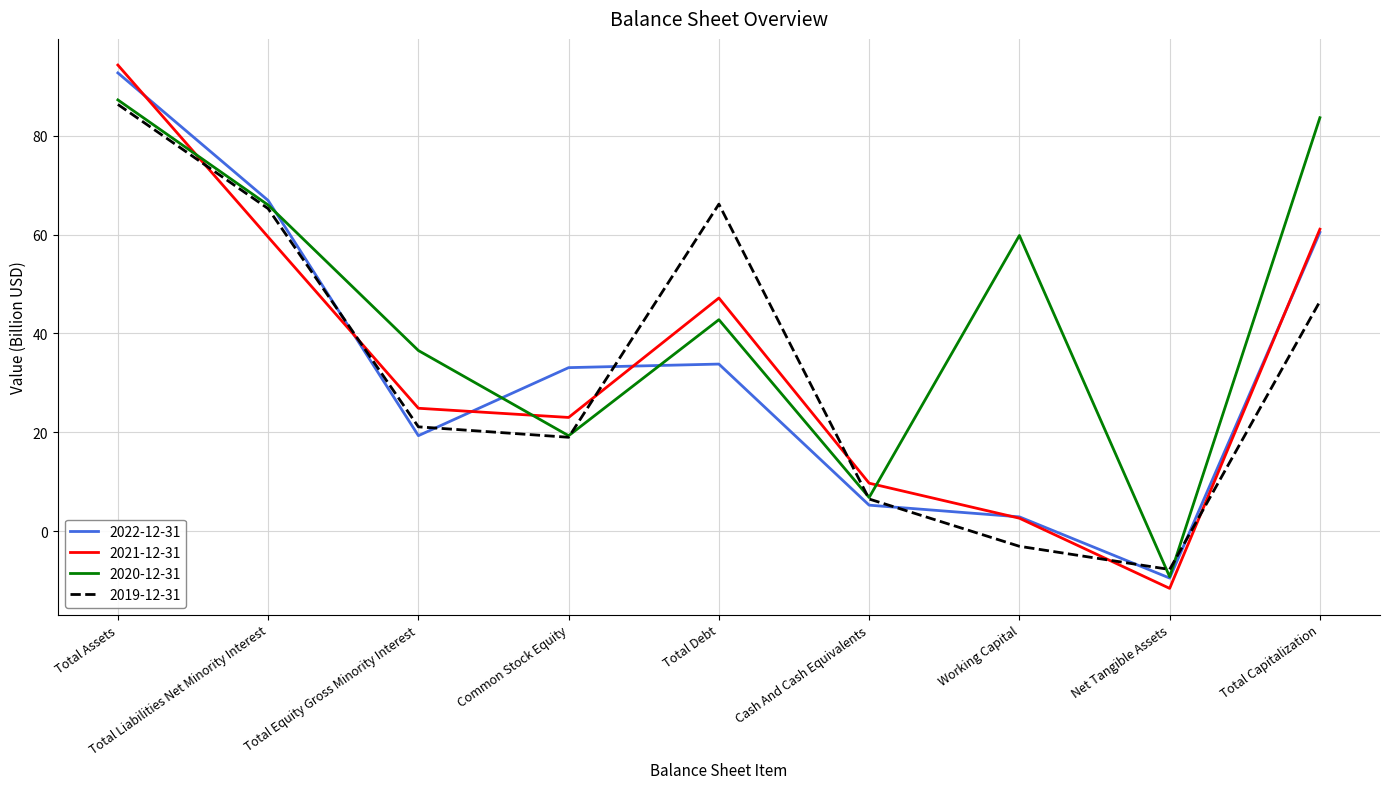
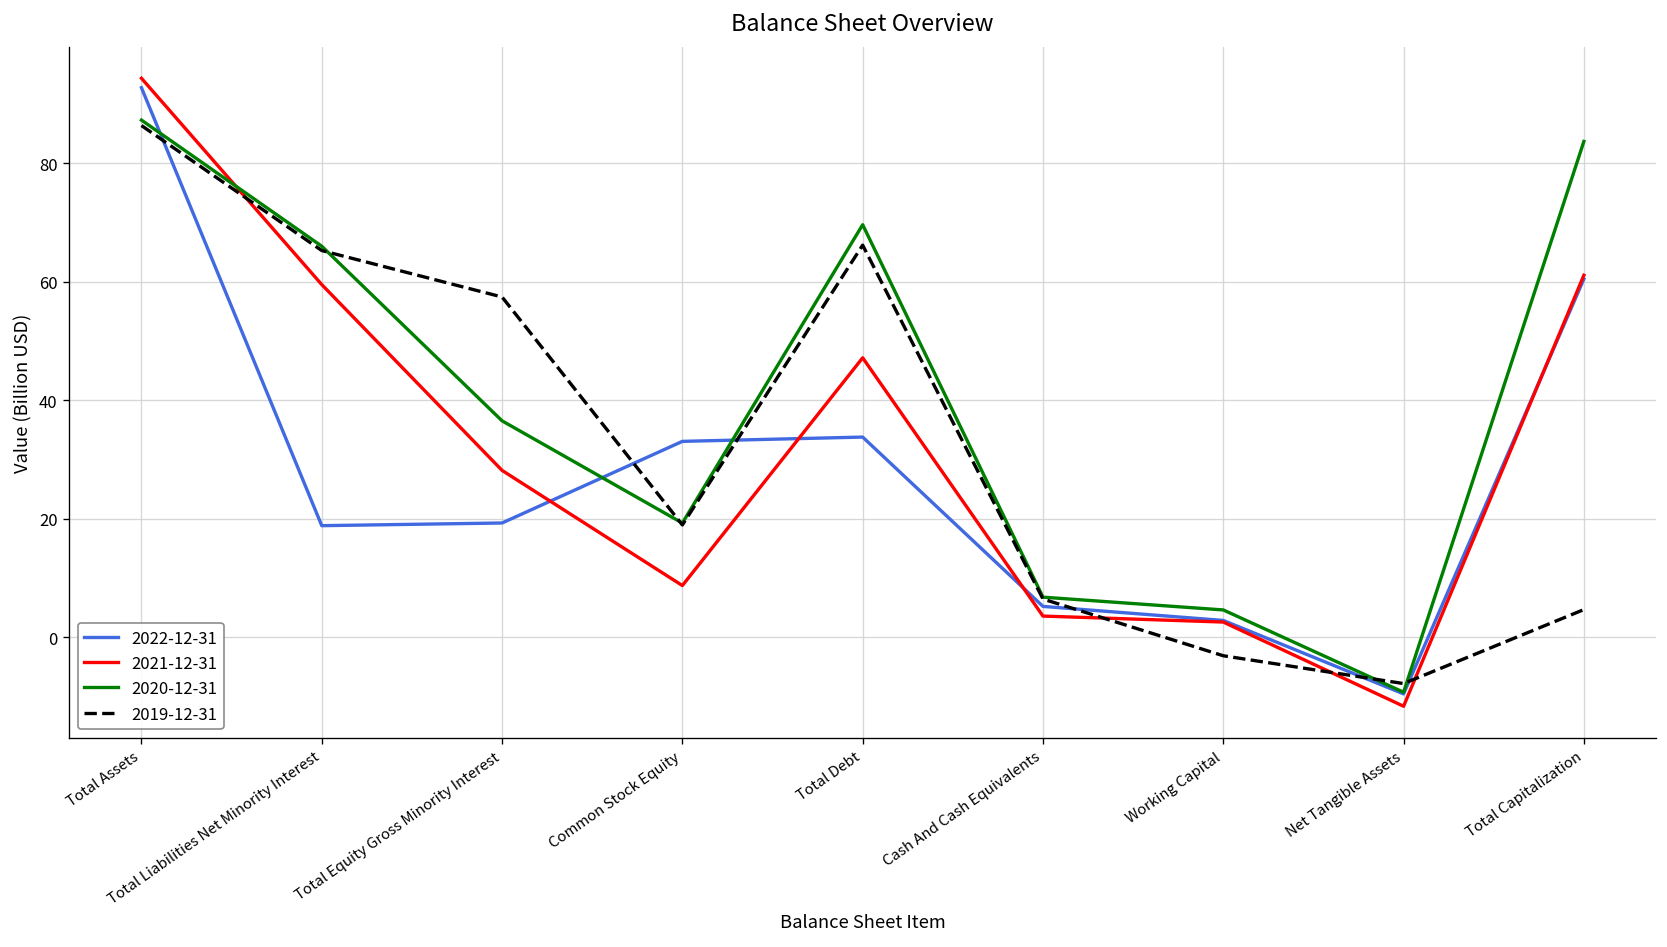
2022-12-31, Total Liabilities Net Minority Interest: 67 -> 19
2021-12-31, Total Equity Gross Minority Interest: 25 -> 28
2019-12-31, Total Equity Gross Minority Interest: 21 -> 57
2021-12-31, Common Stock Equity: 23 -> 9
2020-12-31, Total Debt: 43 -> 70
2021-12-31, Cash And Cash Equivalents: 10 -> 4
2020-12-31, Working Capital: 60 -> 5
2019-12-31, Total Capitalization: 46 -> 5
